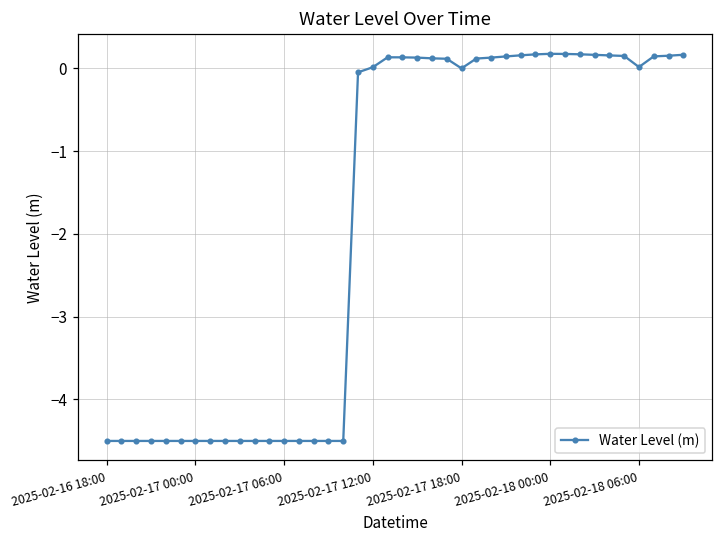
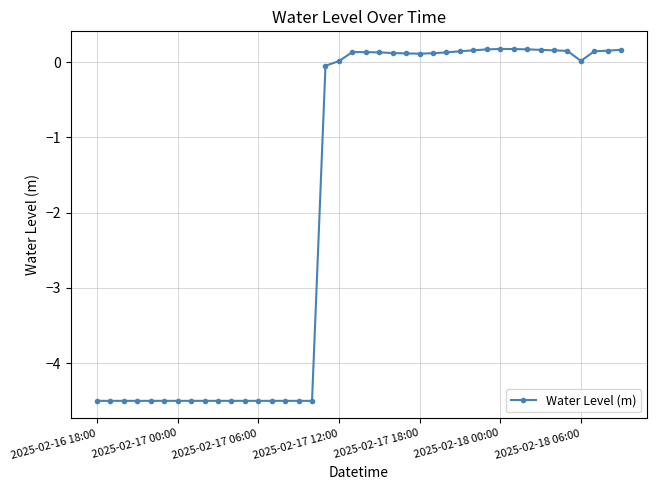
2025-02-17 18:00: 0.0 -> 0.1
